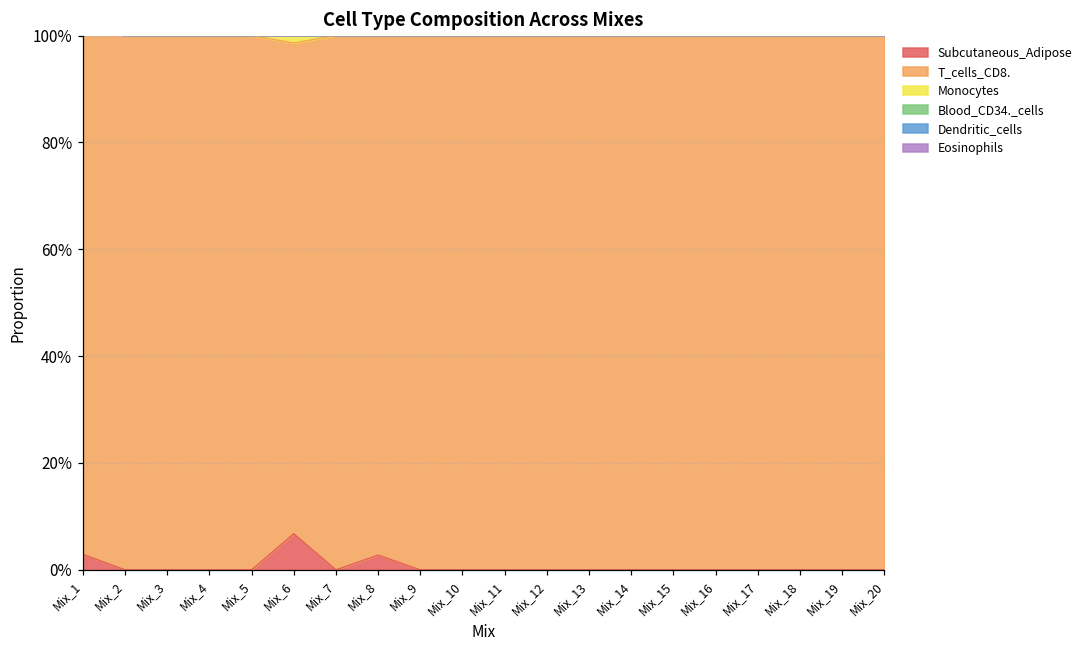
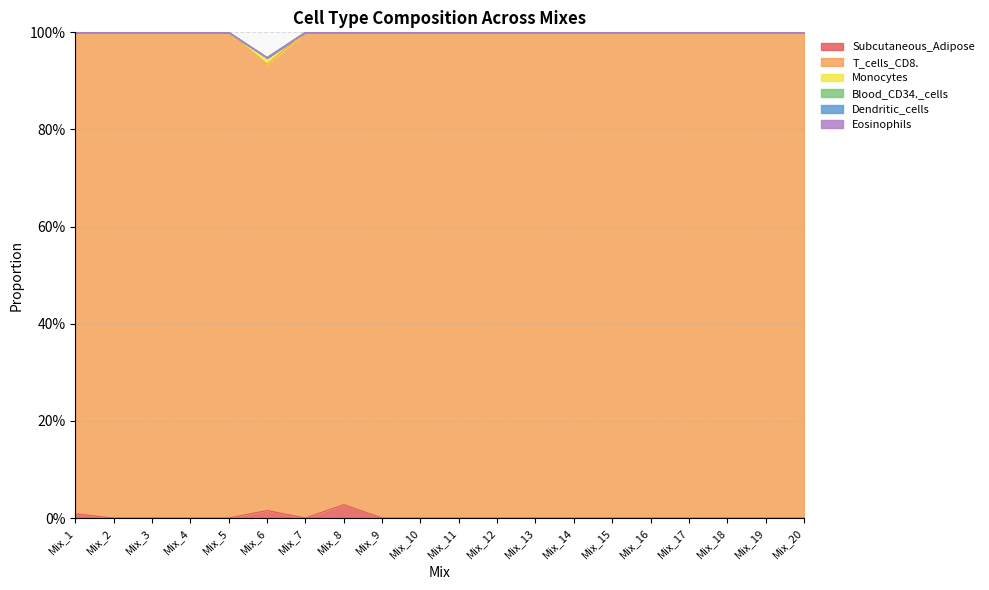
Subcutaneous_Adipose, Mix_1: 3% -> 1%
Subcutaneous_Adipose, Mix_6: 7% -> 2%
